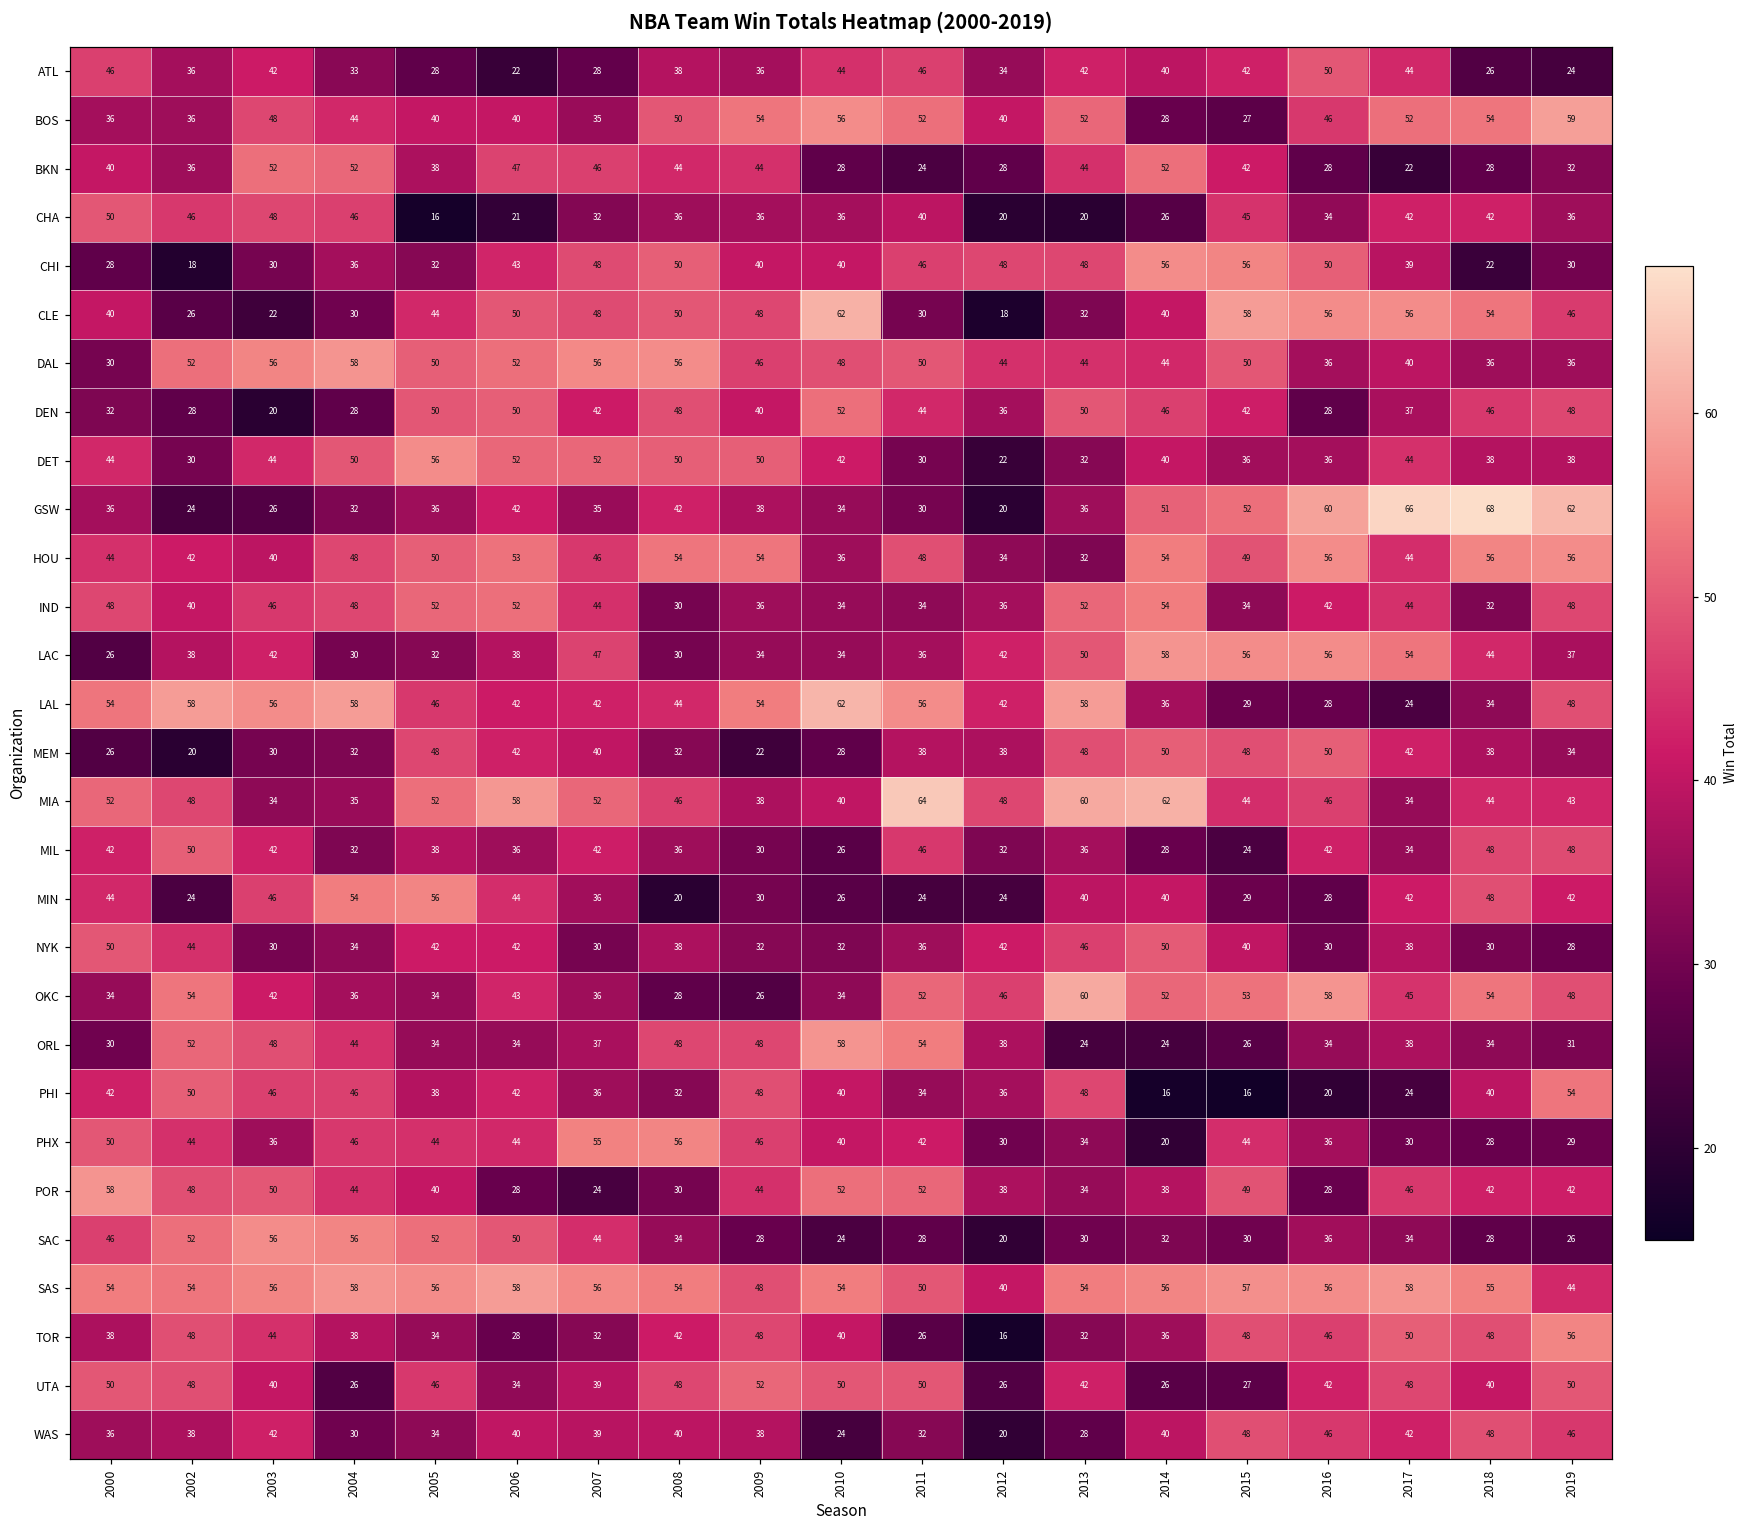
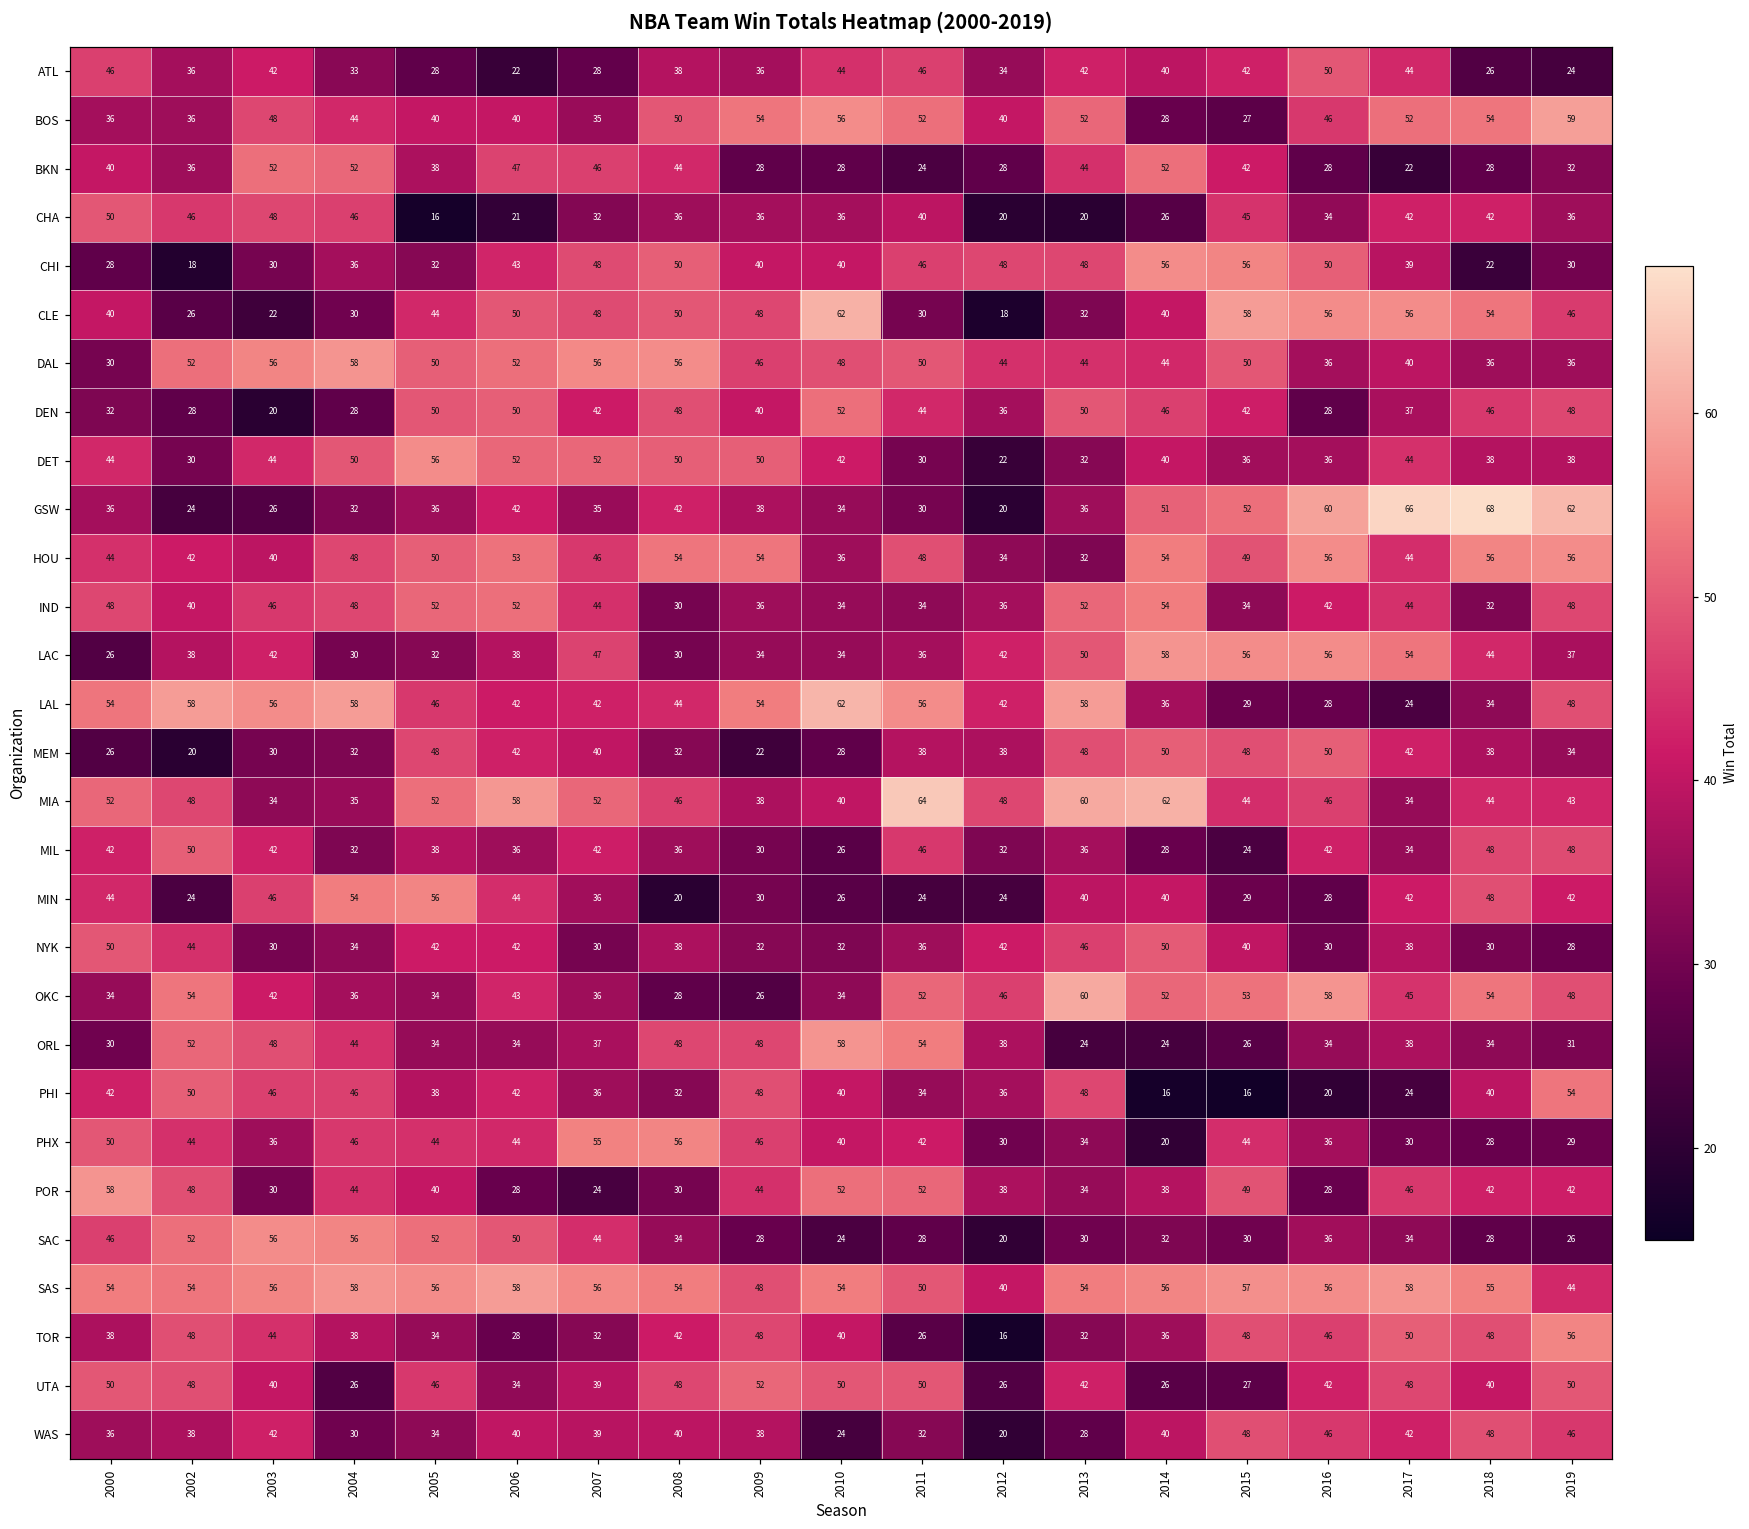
BKN, 2009: 44 -> 28
POR, 2003: 50 -> 30
